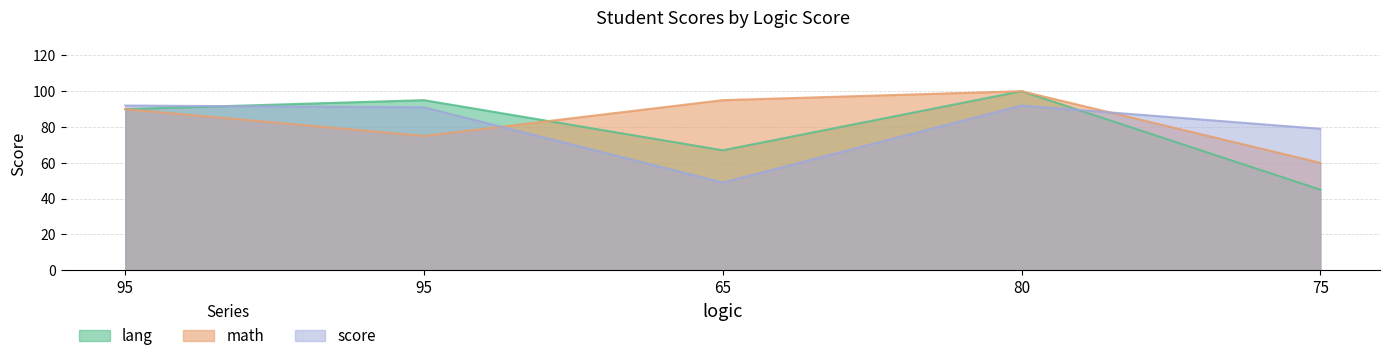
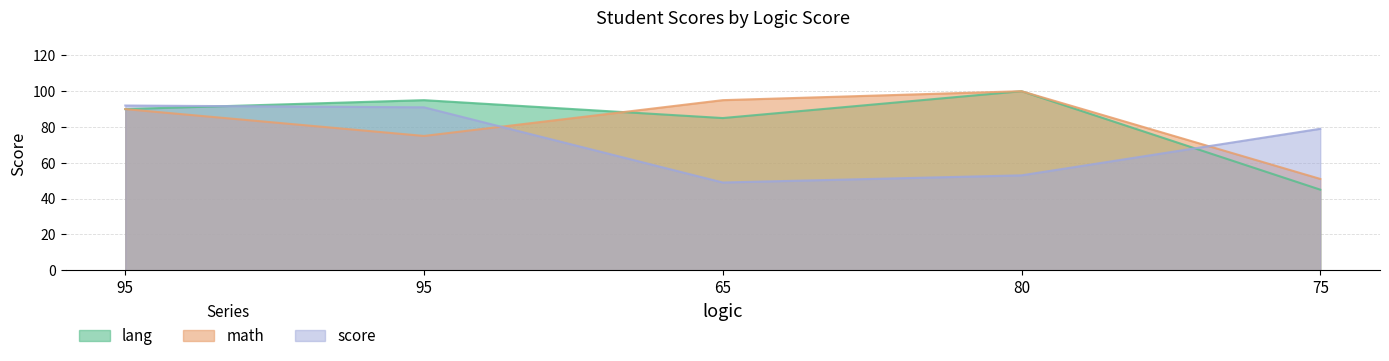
lang, 65: 67 -> 85
score, 80: 92 -> 53
math, 75: 60 -> 51
